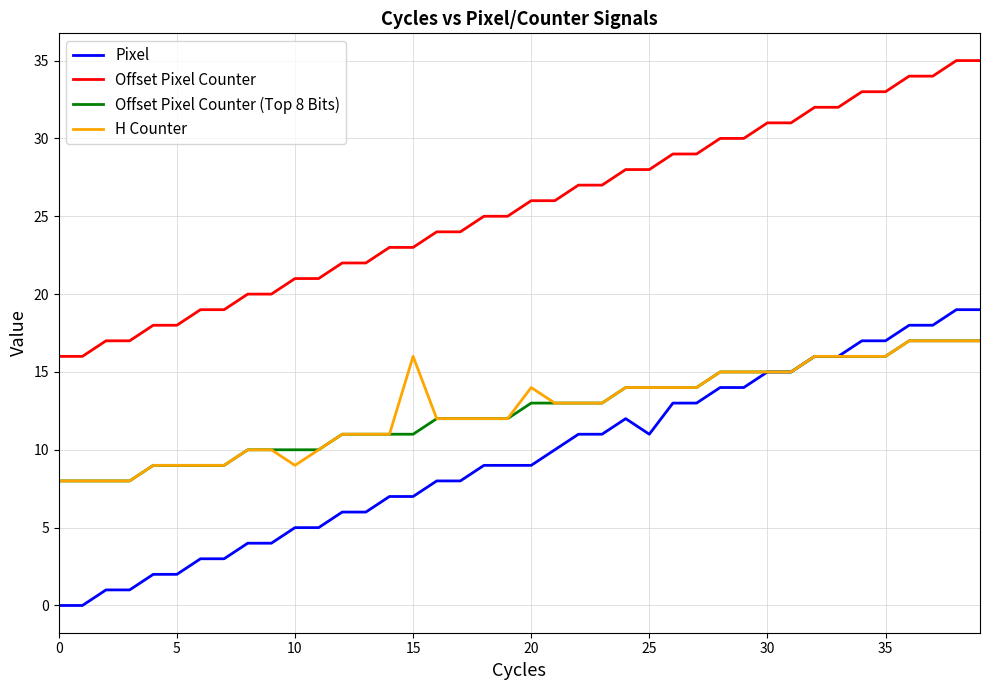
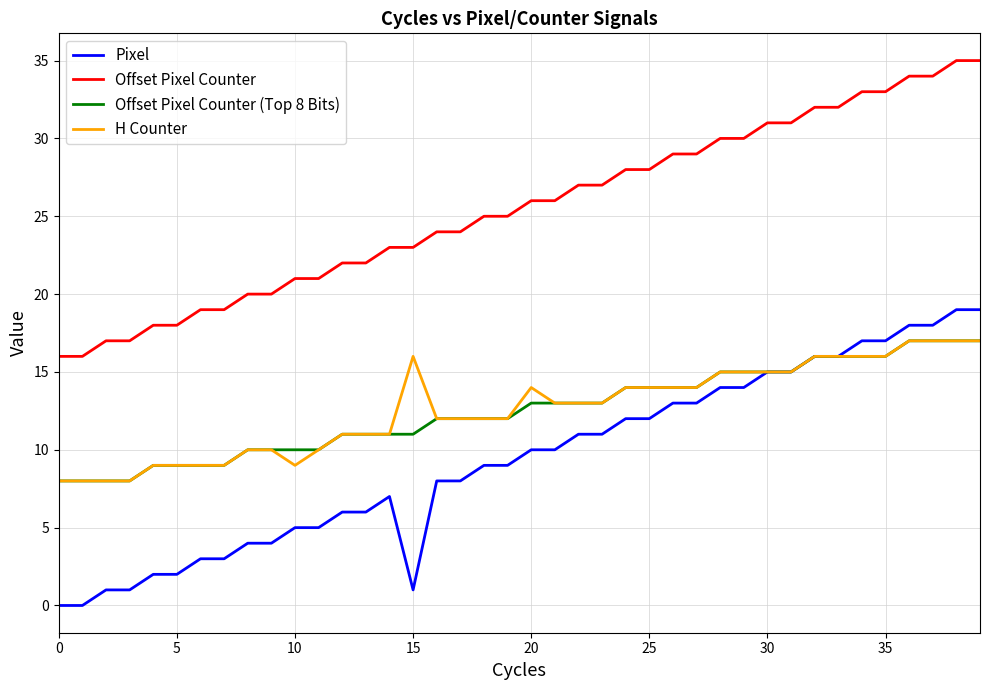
Pixel, 15: 7 -> 1
Pixel, 20: 9 -> 10
Pixel, 25: 11 -> 12
